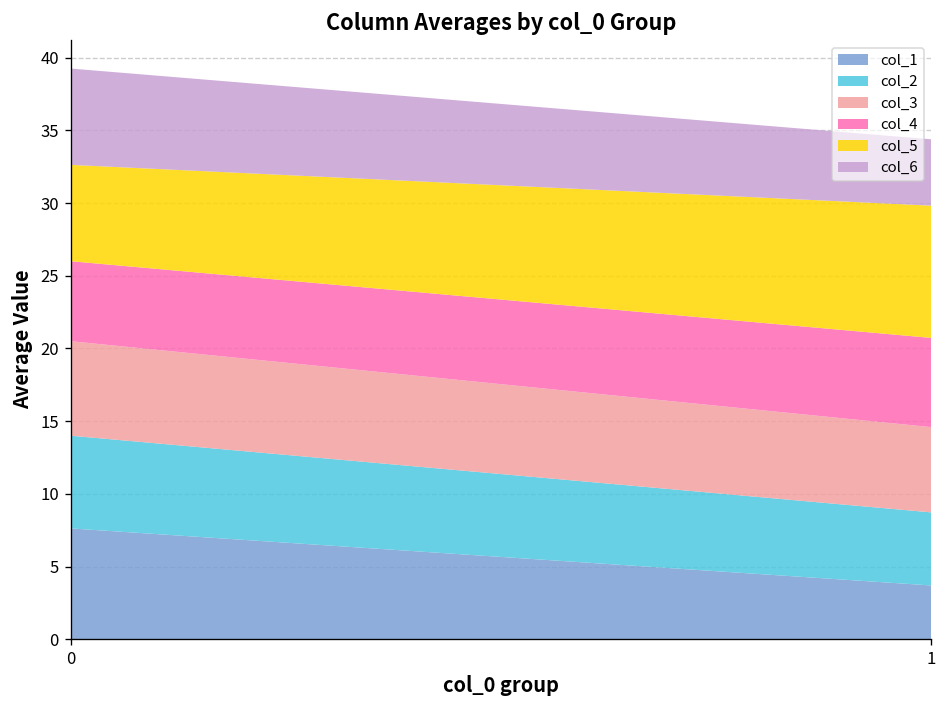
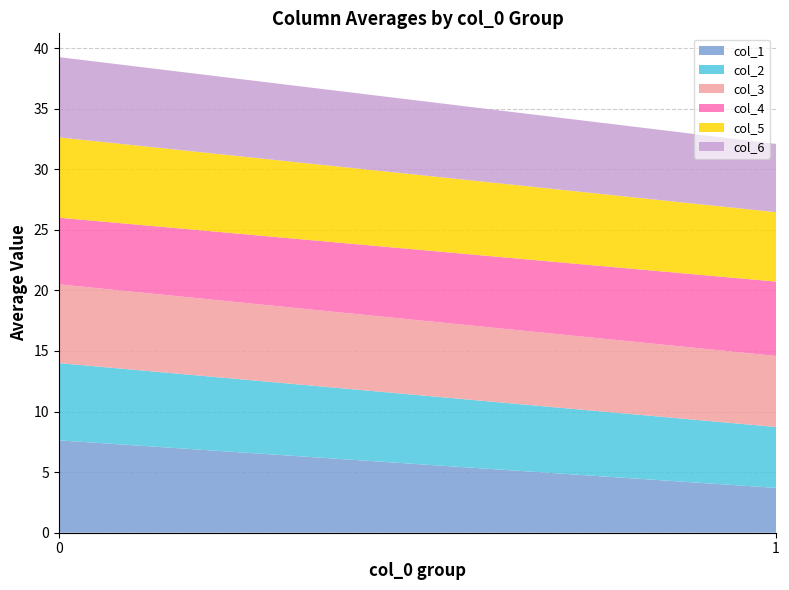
col_5, 1: 9.1 -> 5.7
col_6, 1: 4.6 -> 5.6
